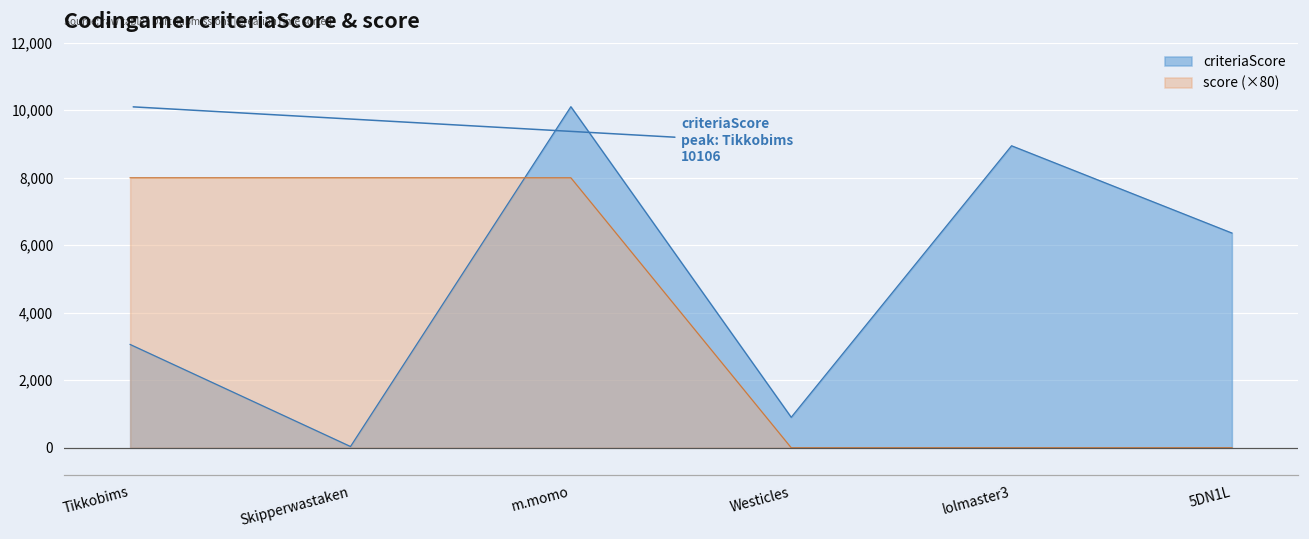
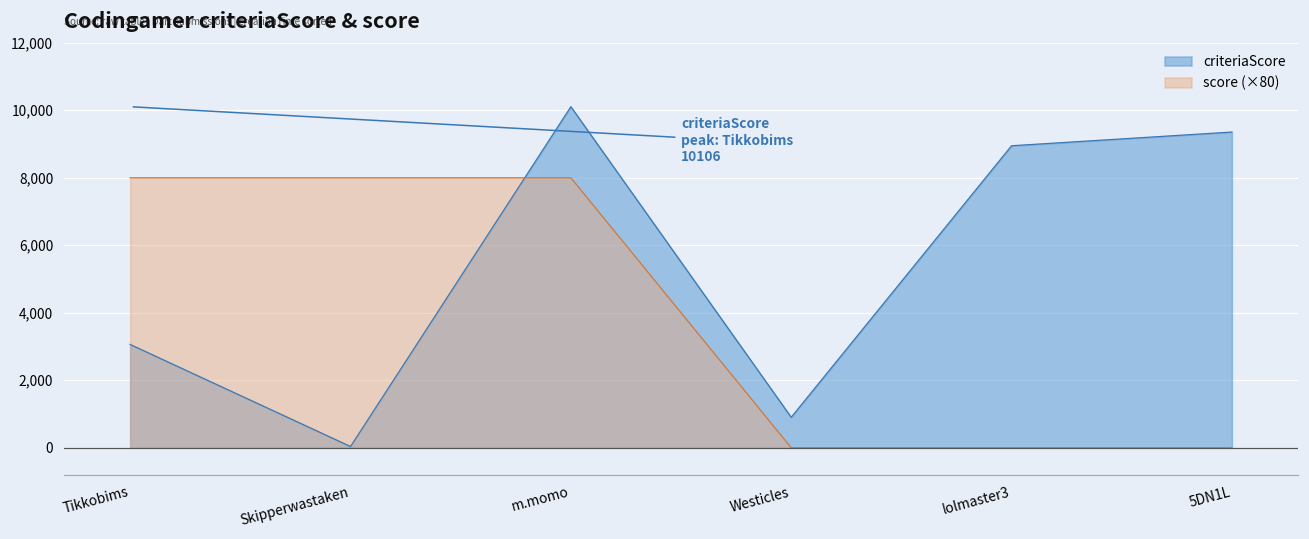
criteriaScore, 5DN1L: 6,400 -> 9,400
